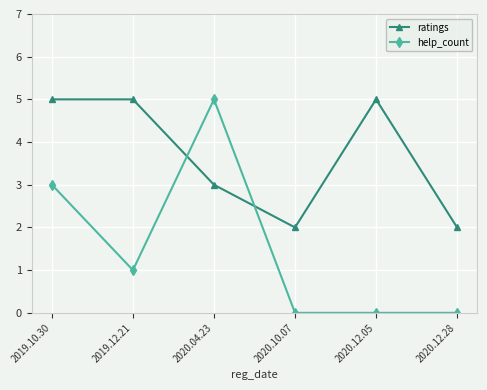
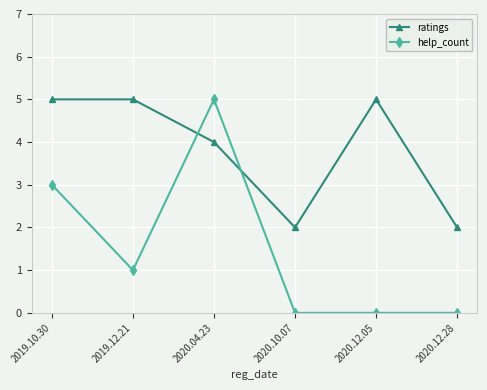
ratings, 2020.04.23: 3 -> 4
